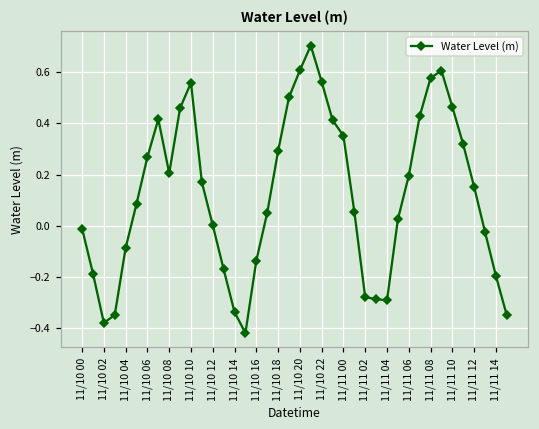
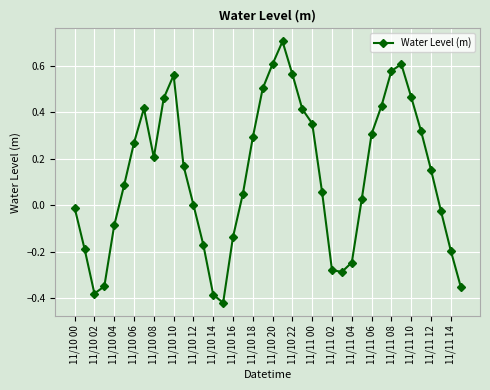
11/10 14: -0.34 -> -0.38
11/11 04: -0.29 -> -0.25
11/11 06: 0.20 -> 0.31
